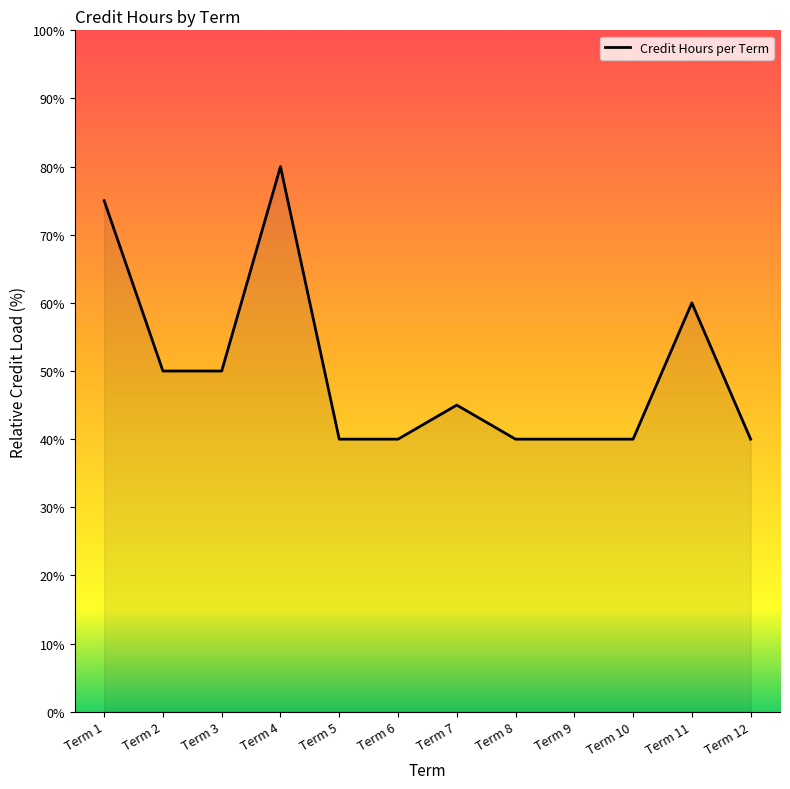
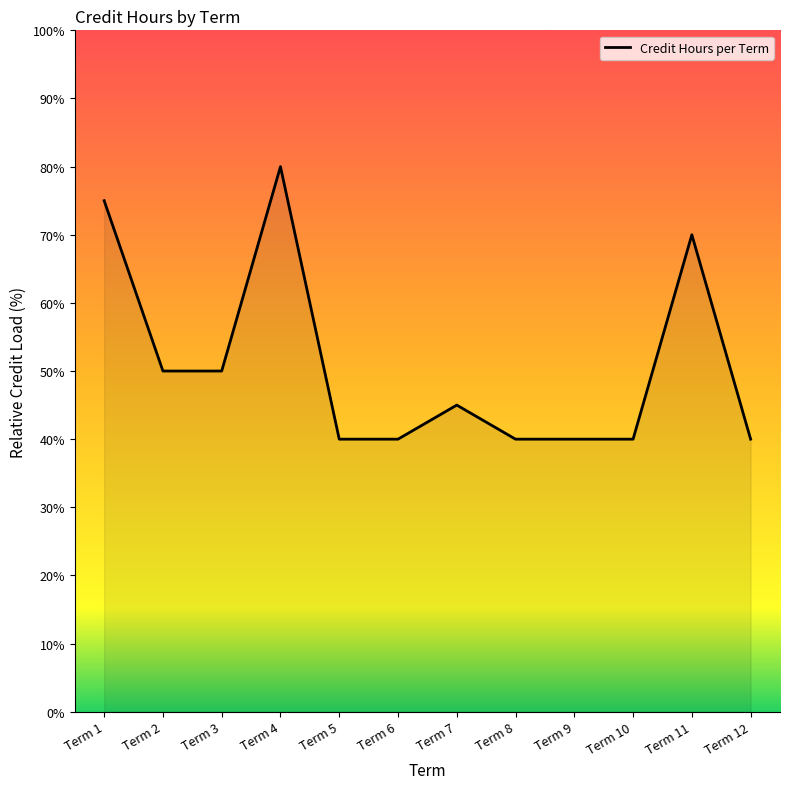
Term 11: 60% -> 70%
